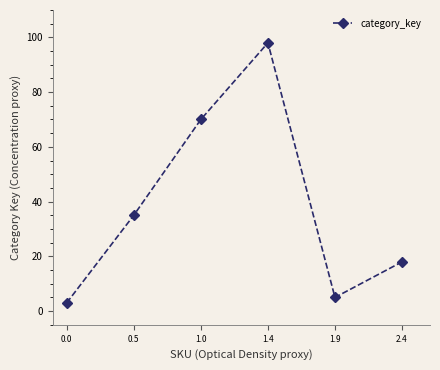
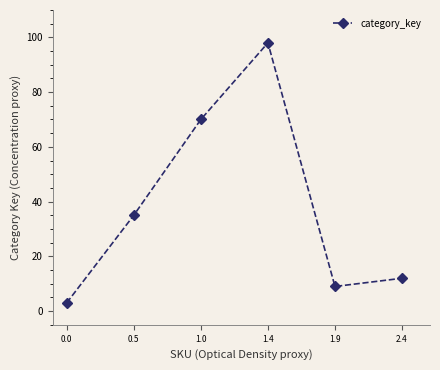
1.9: 5 -> 9
2.4: 18 -> 12
